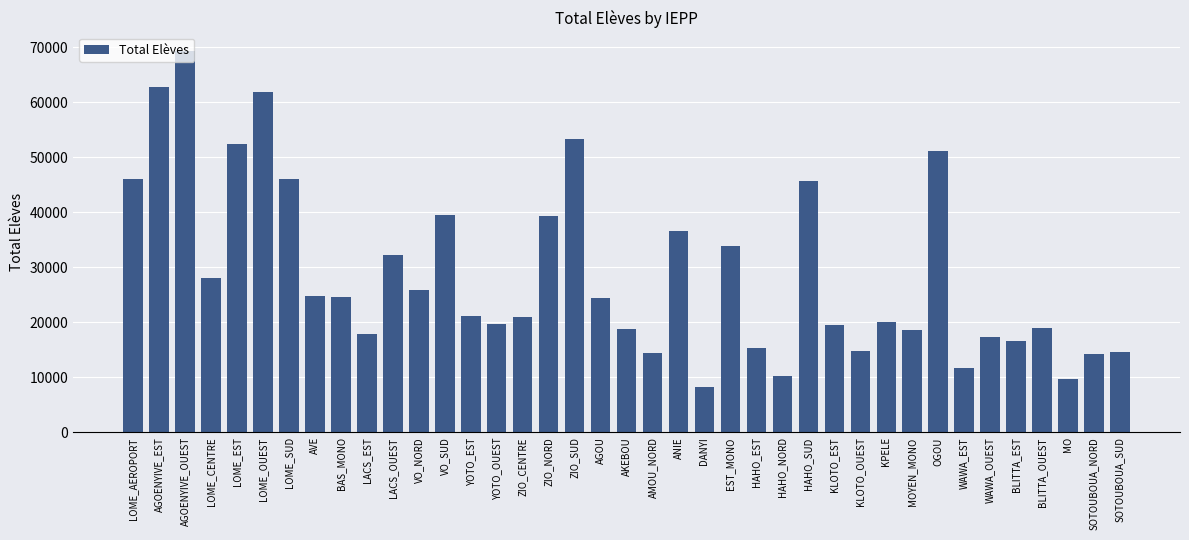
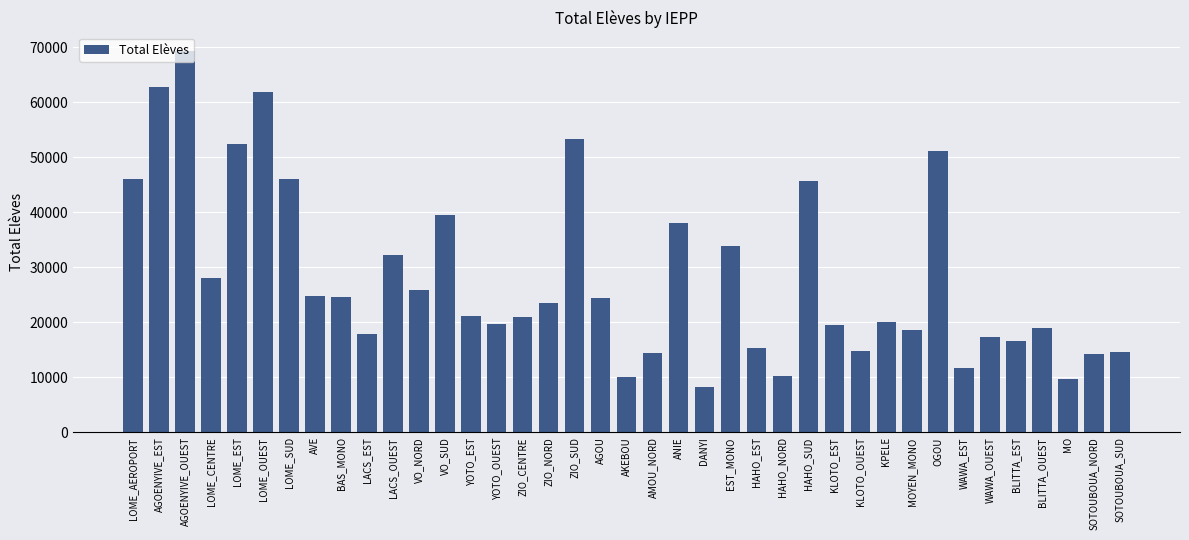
ZIO_NORD: 39000 -> 23000
AKEBOU: 19000 -> 10000
ANIE: 37000 -> 38000
